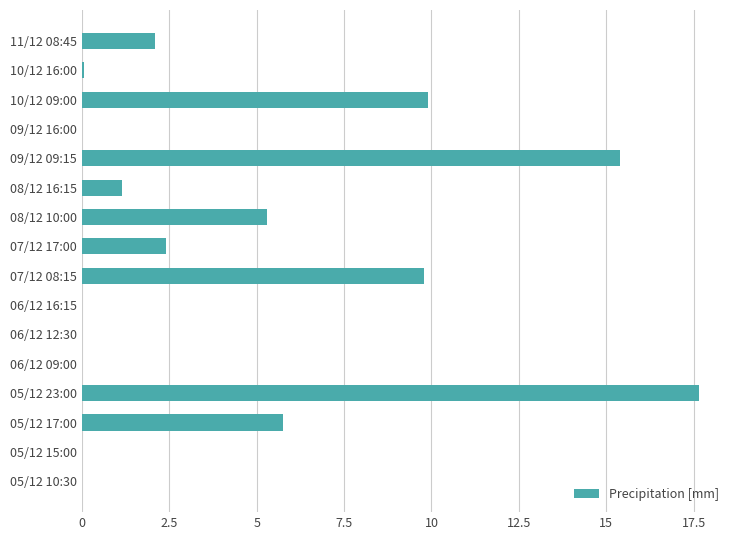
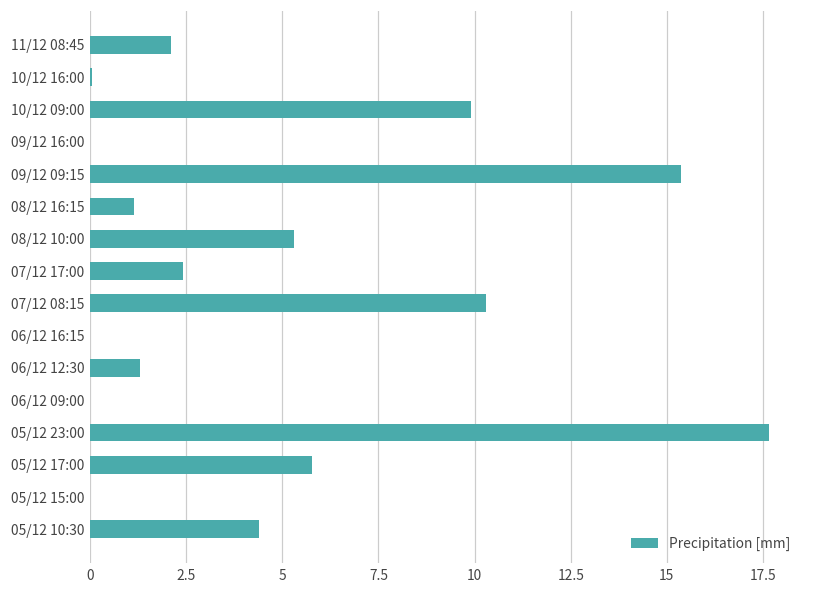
07/12 08:15: 9.8 -> 10.3
06/12 12:30: 0.0 -> 1.3
05/12 10:30: 0.0 -> 4.4
